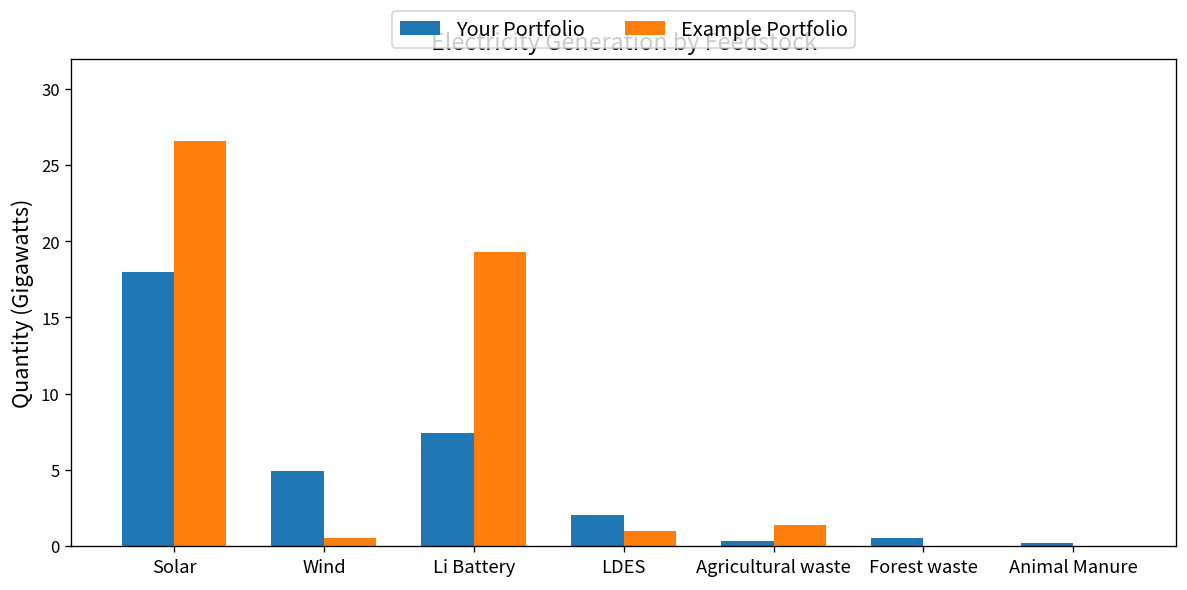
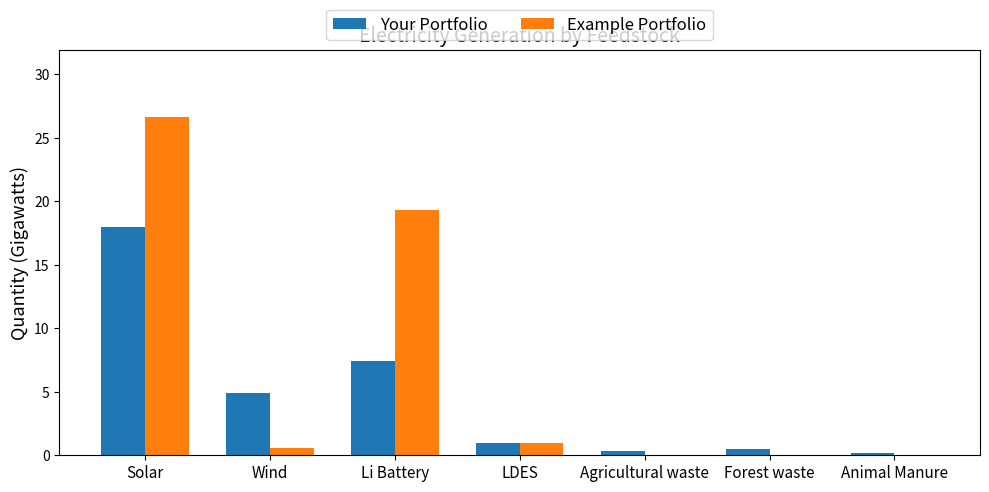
Your Portfolio, LDES: 2 -> 1
Example Portfolio, Agricultural waste: 1.4 -> 0.0
